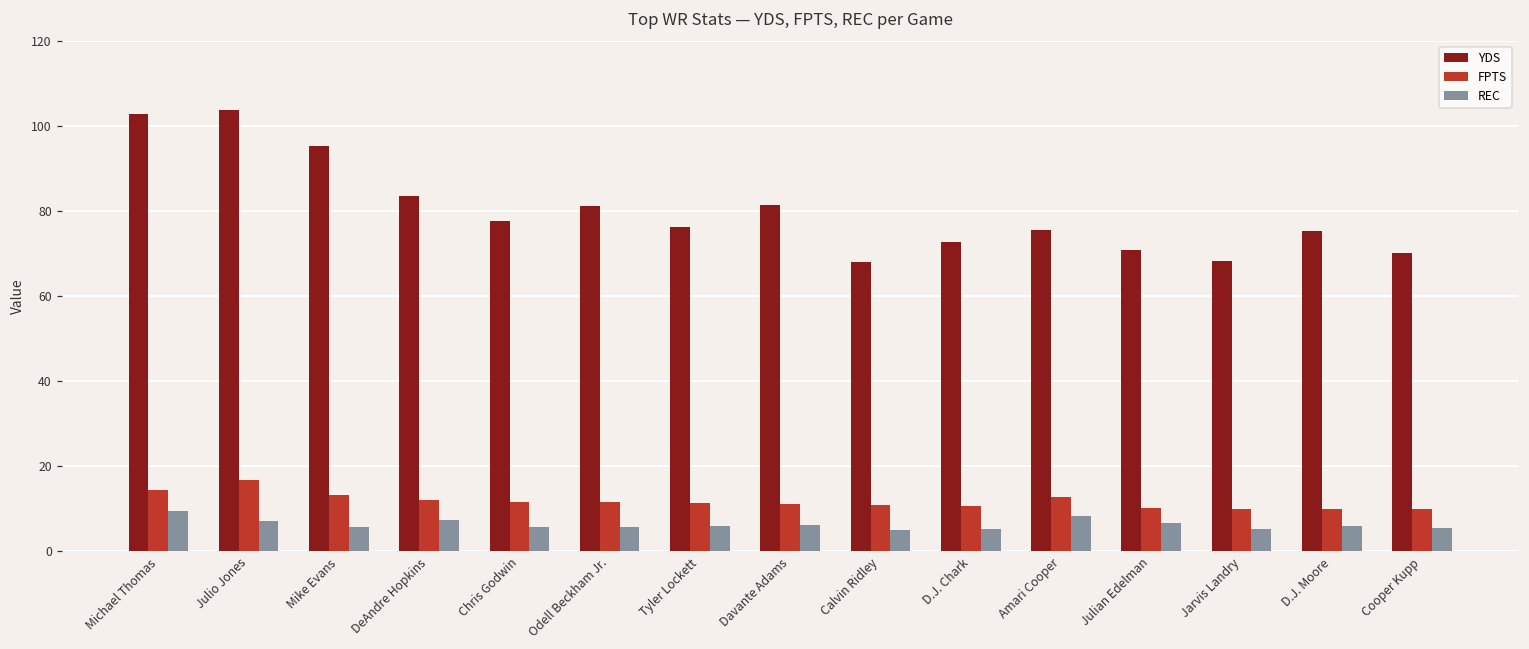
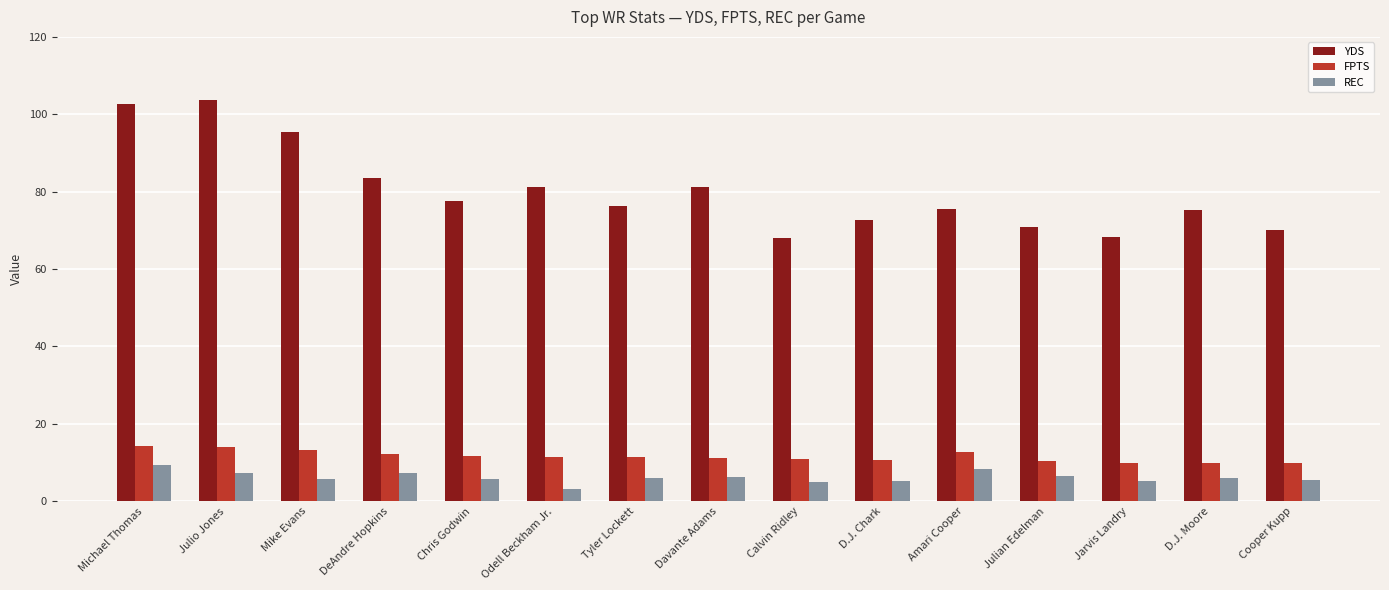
FPTS, Julio Jones: 17 -> 14
REC, Odell Beckham Jr.: 6 -> 3
